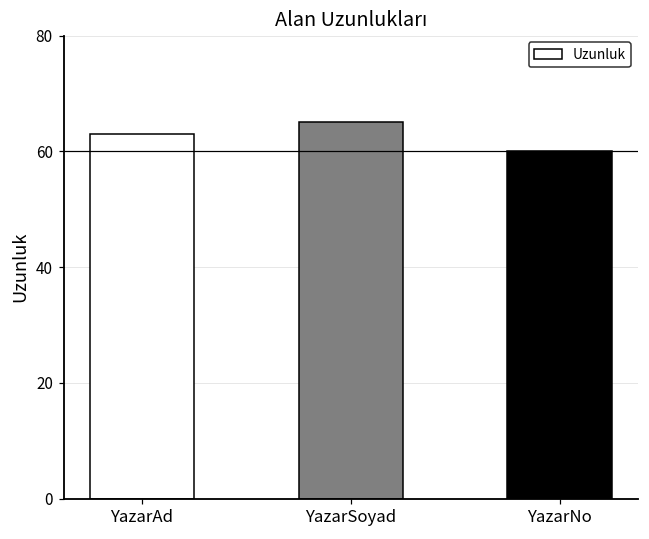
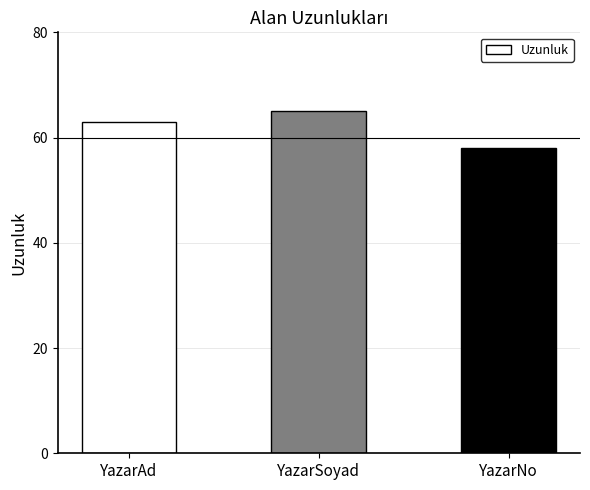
YazarNo: 60 -> 58
